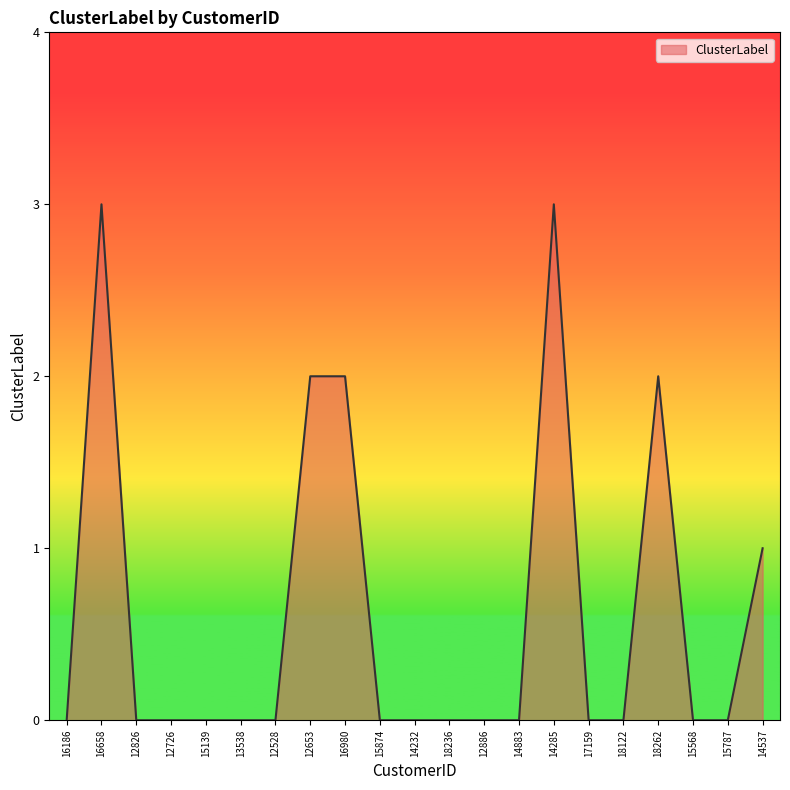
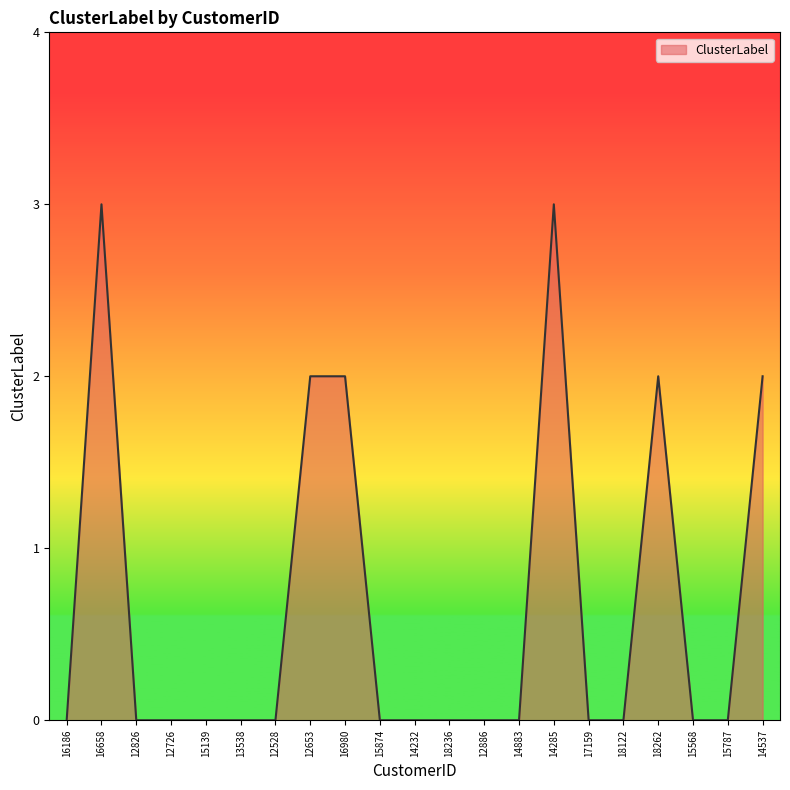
14537: 1 -> 2
